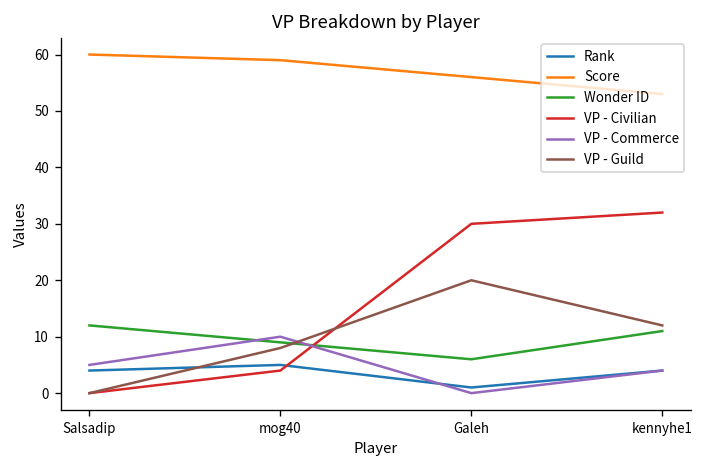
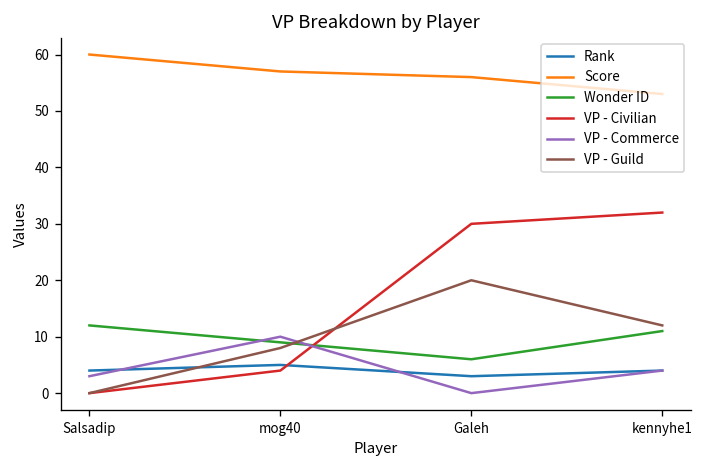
VP - Commerce, Salsadip: 5 -> 3
Score, mog40: 59 -> 57
Rank, Galeh: 1 -> 3
